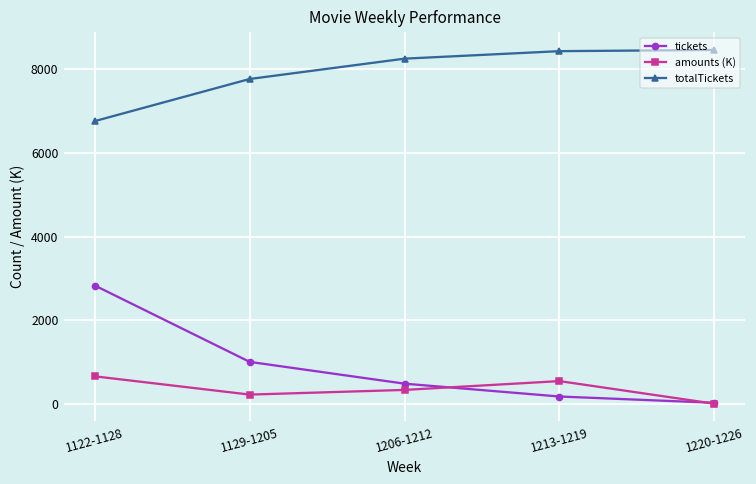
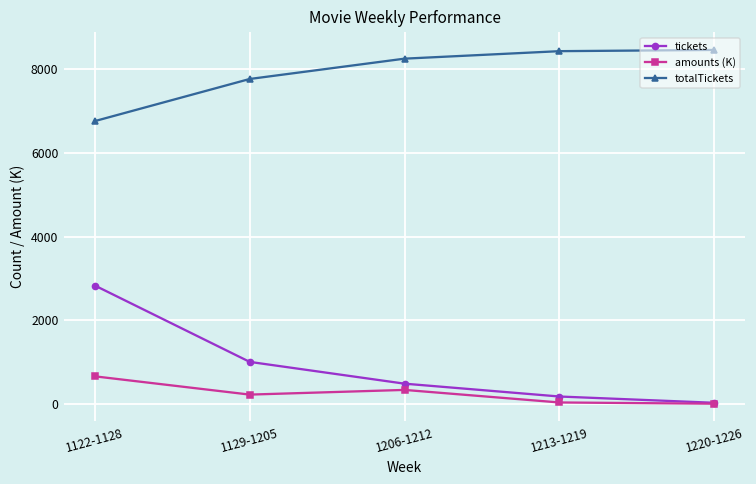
amounts (K), 1213-1219: 500 -> 0
